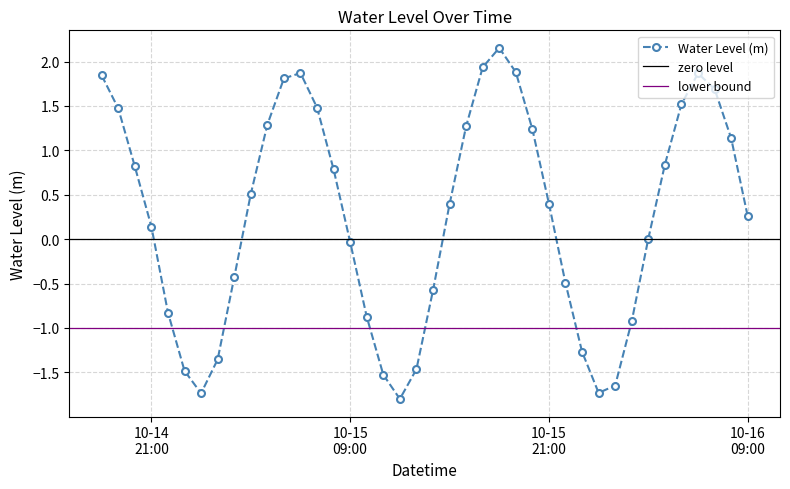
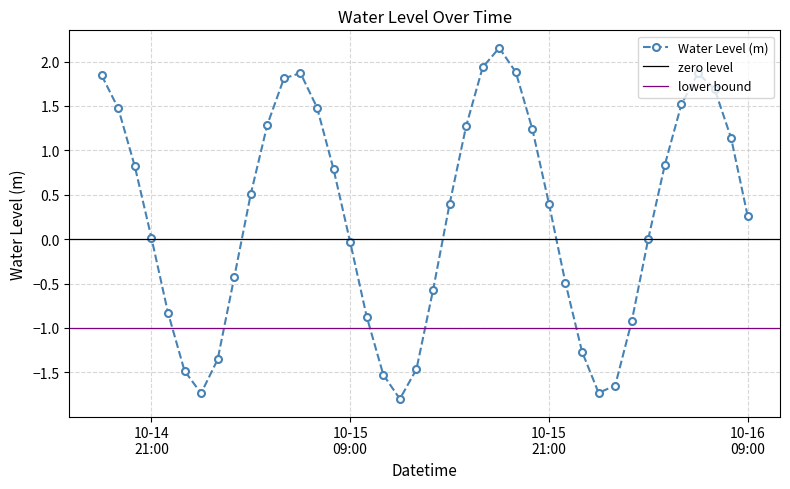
10-14 21:00: 0.1 -> 0.0
